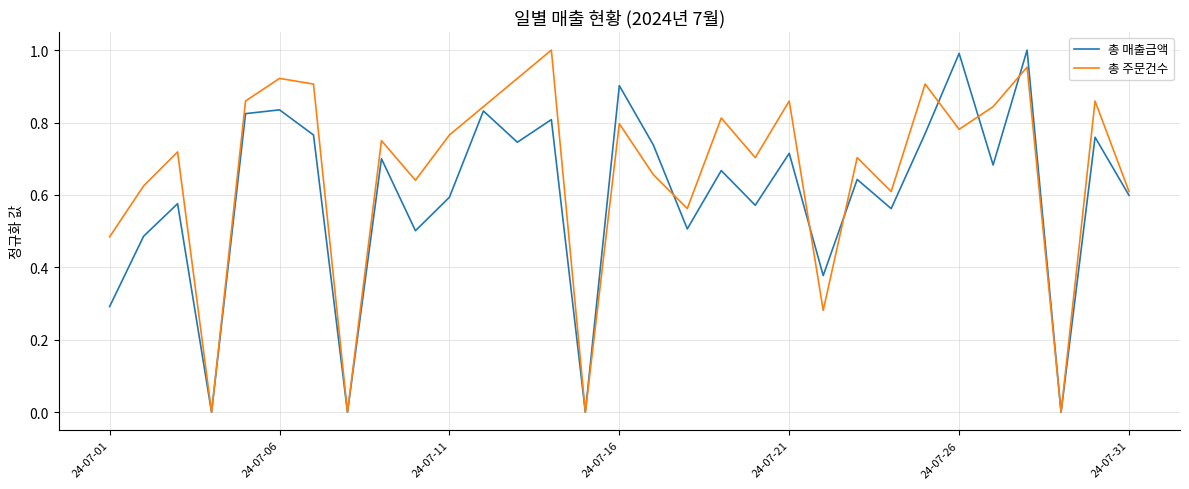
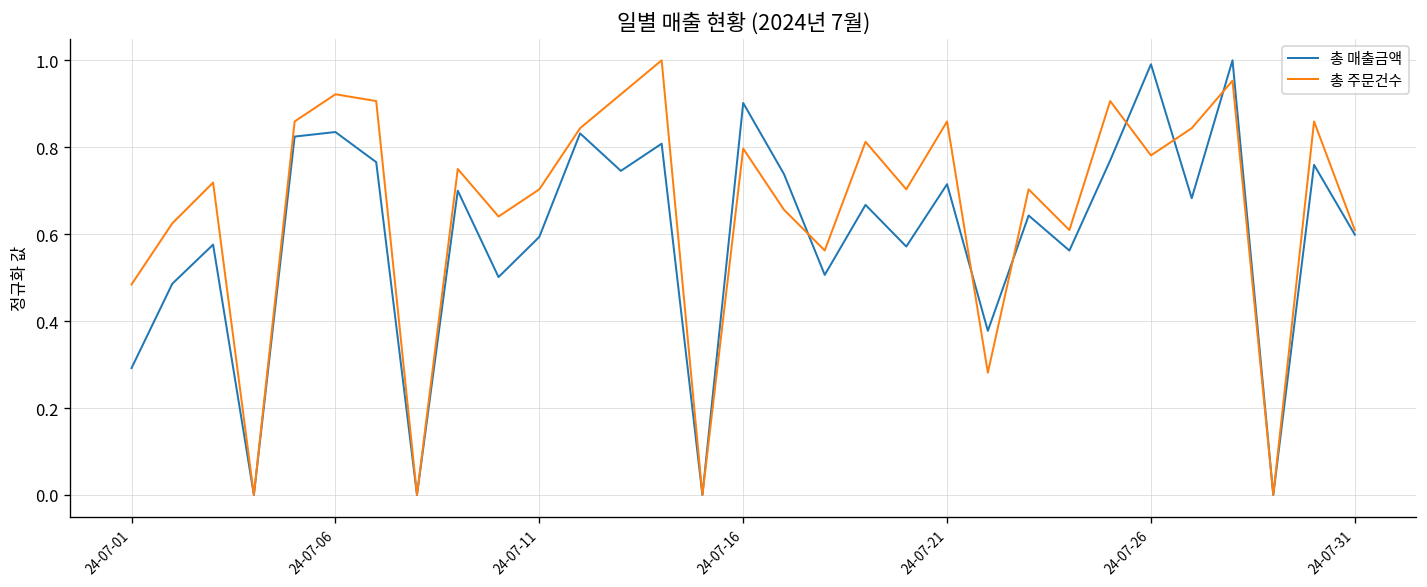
총 주문건수, 24-07-11: 0.77 -> 0.70
